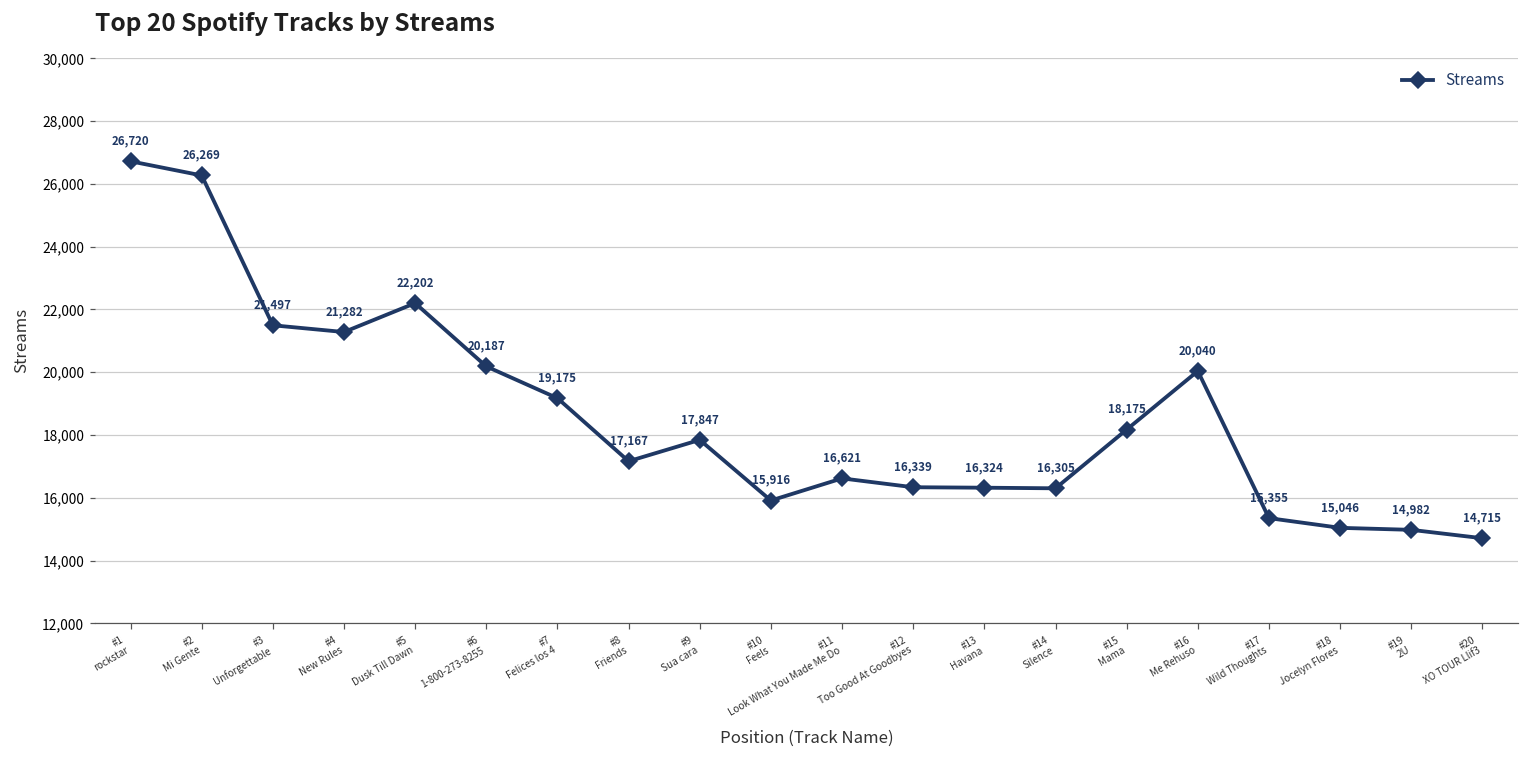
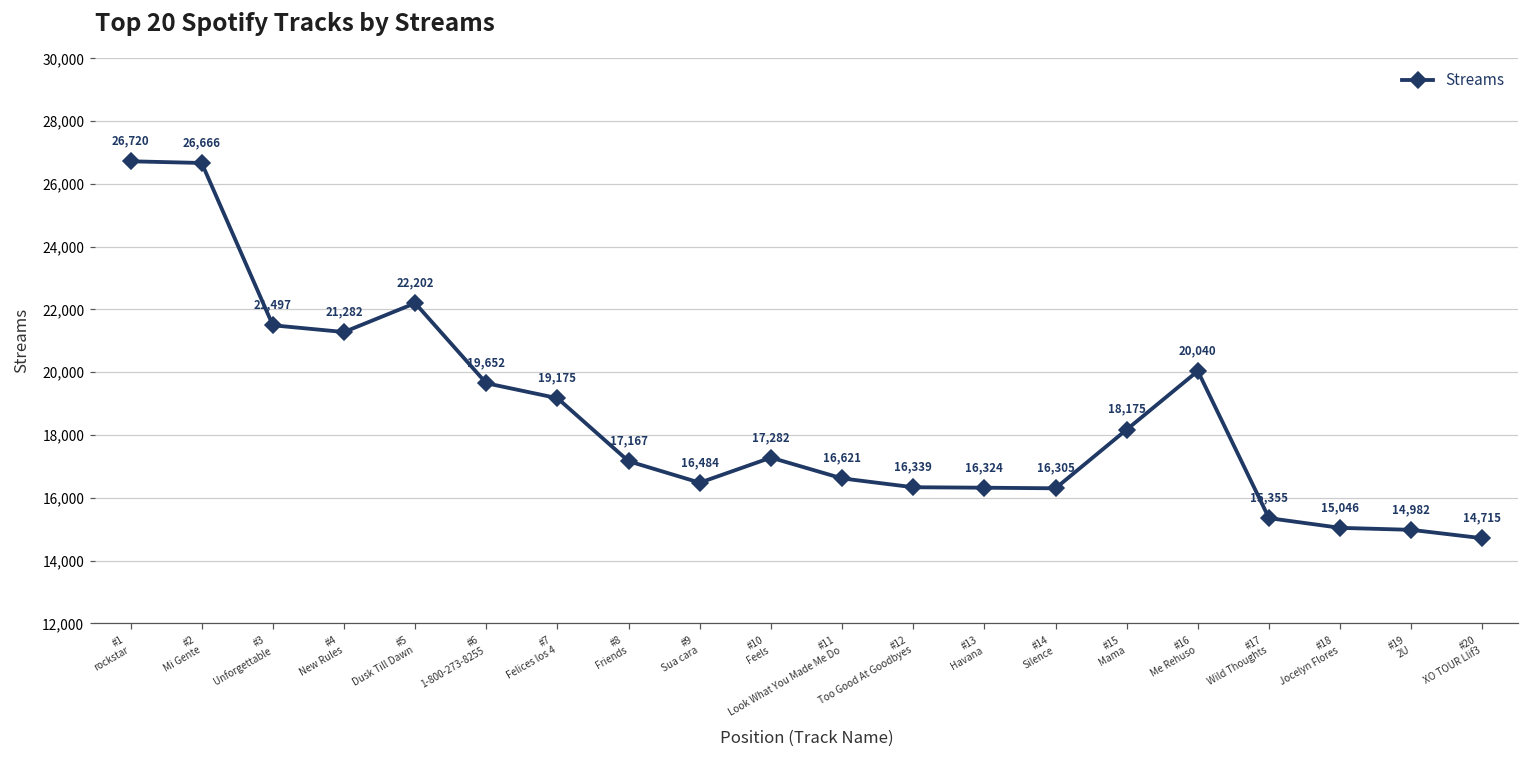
#2 Mi Gente: 26,269 -> 26,666
#6 1-800-273-8255: 20,187 -> 19,652
#9 Sua cara: 17,847 -> 16,484
#10 Feels: 15,916 -> 17,282
